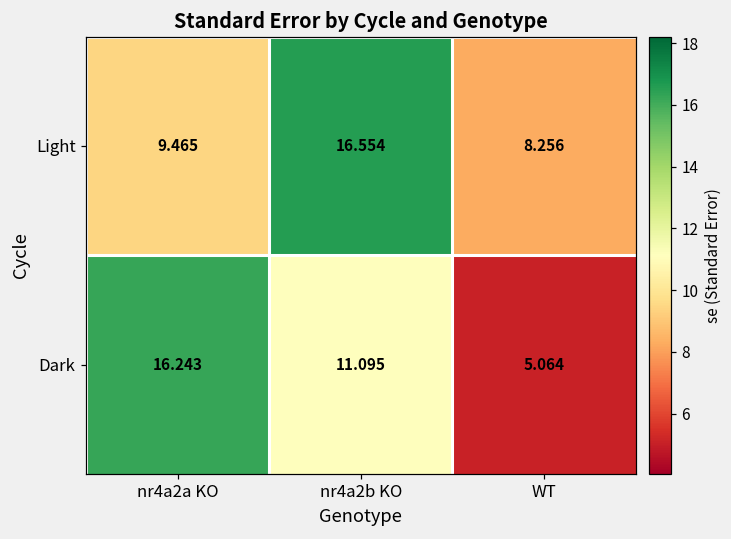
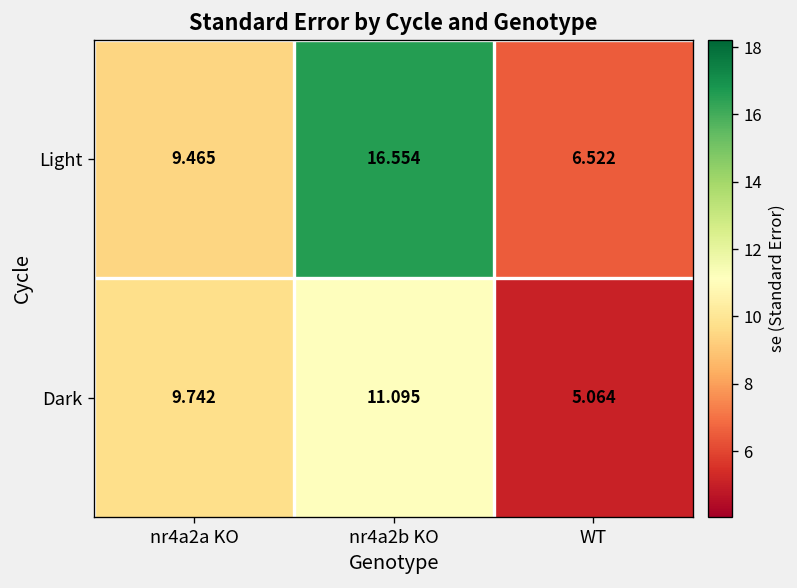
Light, WT: 8.256 -> 6.522
Dark, nr4a2a KO: 16.243 -> 9.742
